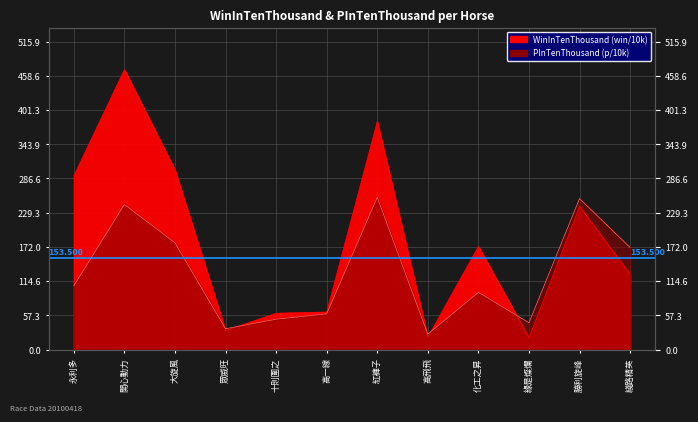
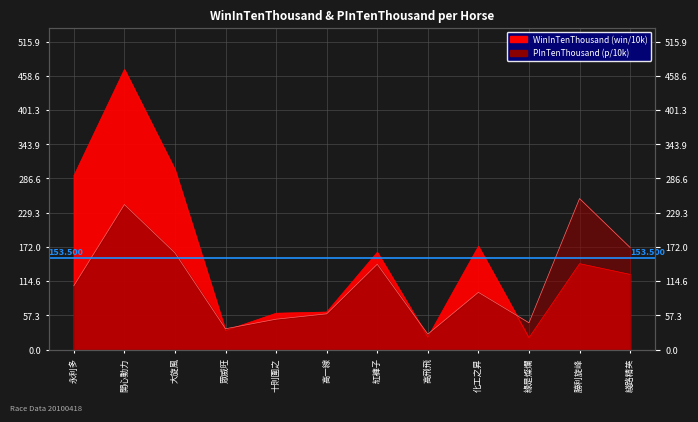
PInTenThousand (p/10k), 大旋風: 180 -> 160
WinInTenThousand (win/10k), 紅褲子: 380 -> 160
PInTenThousand (p/10k), 紅褲子: 260 -> 140
WinInTenThousand (win/10k), 勝利旋峰: 240 -> 140
